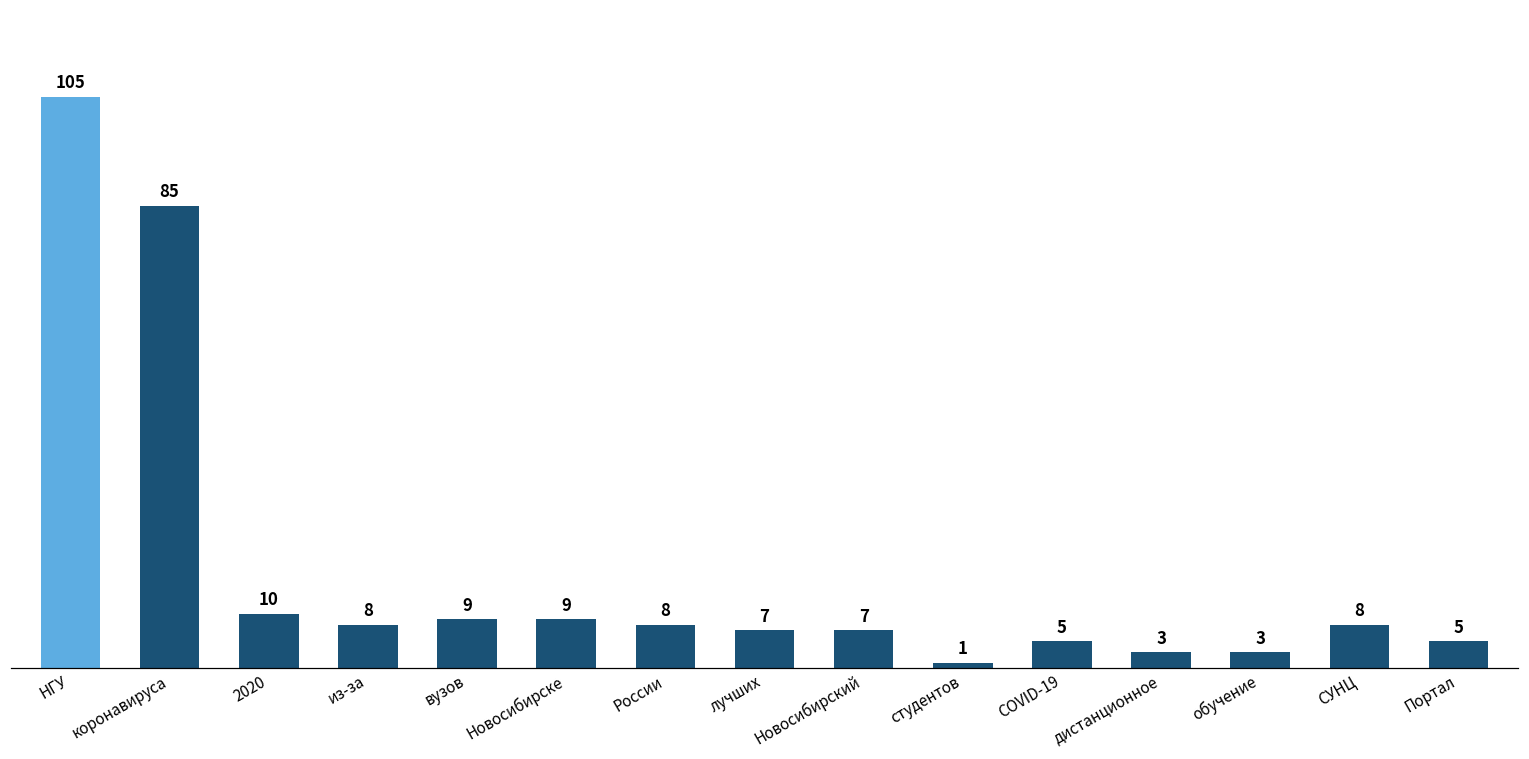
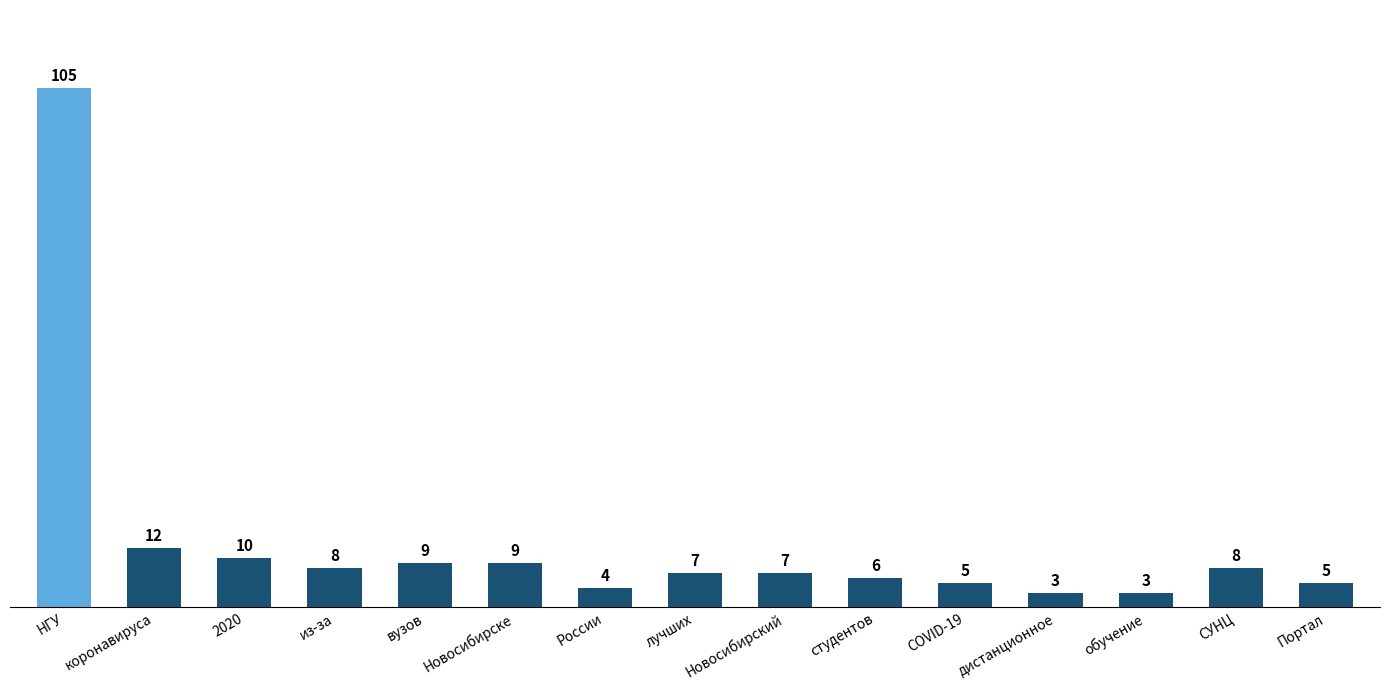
коронавируса: 85 -> 12
России: 8 -> 4
студентов: 1 -> 6
